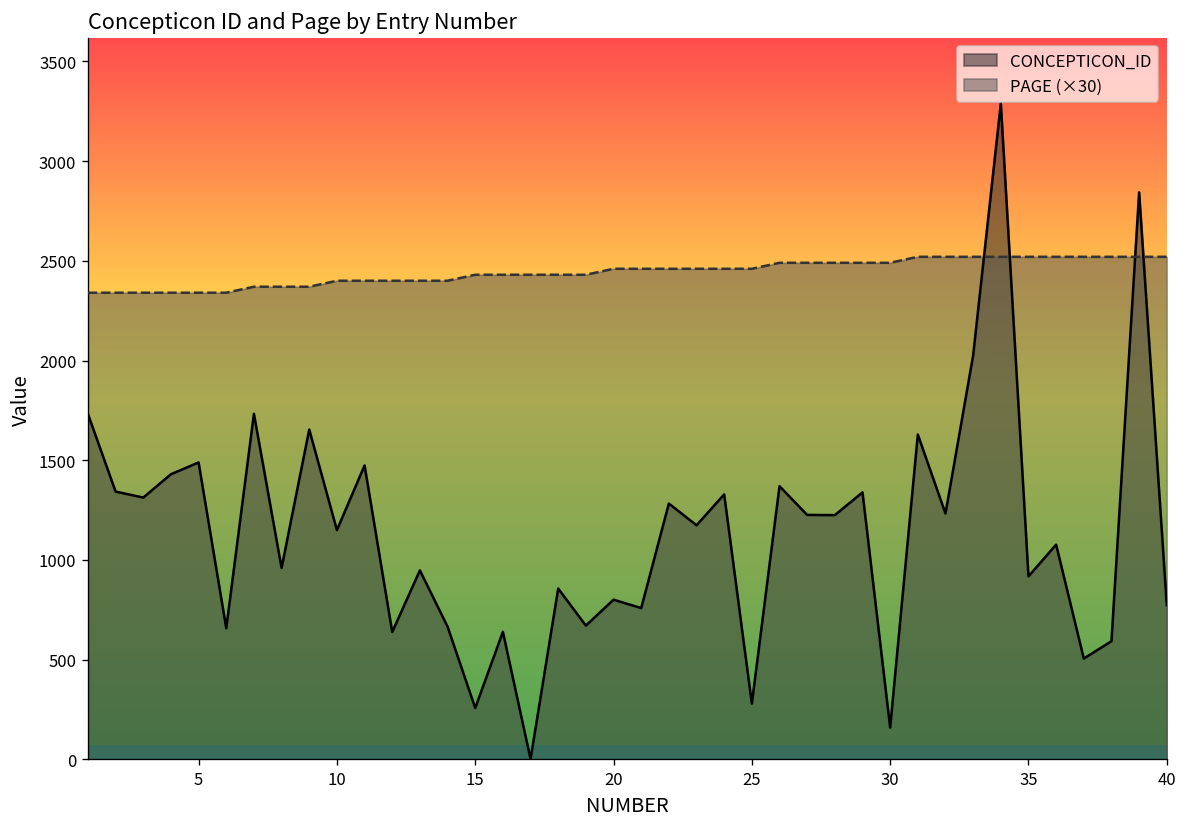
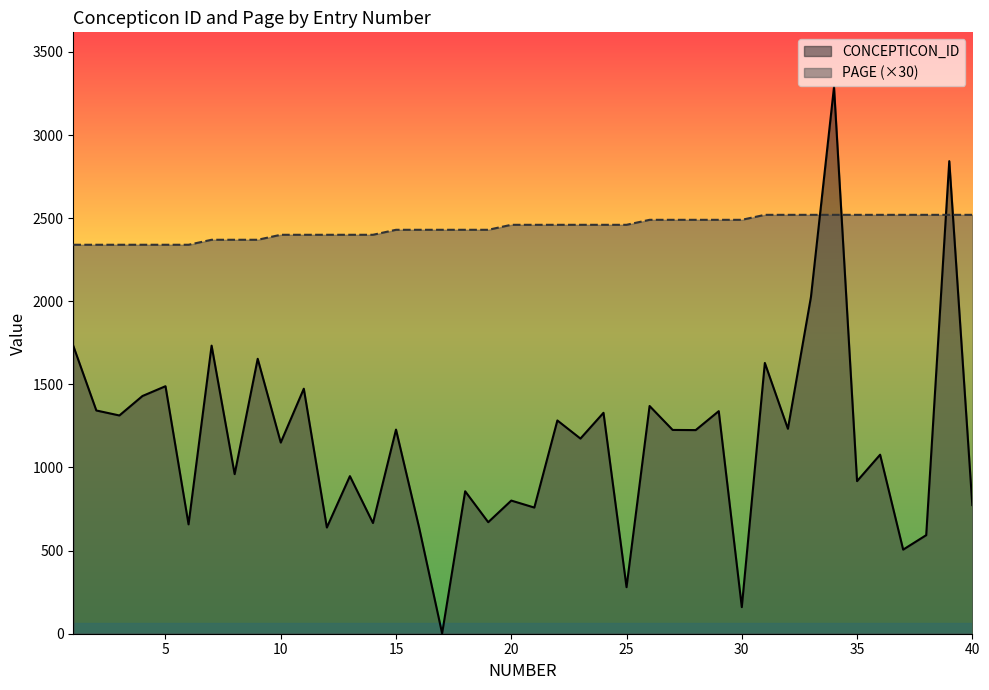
CONCEPTICON_ID, 15: 260 -> 1230
